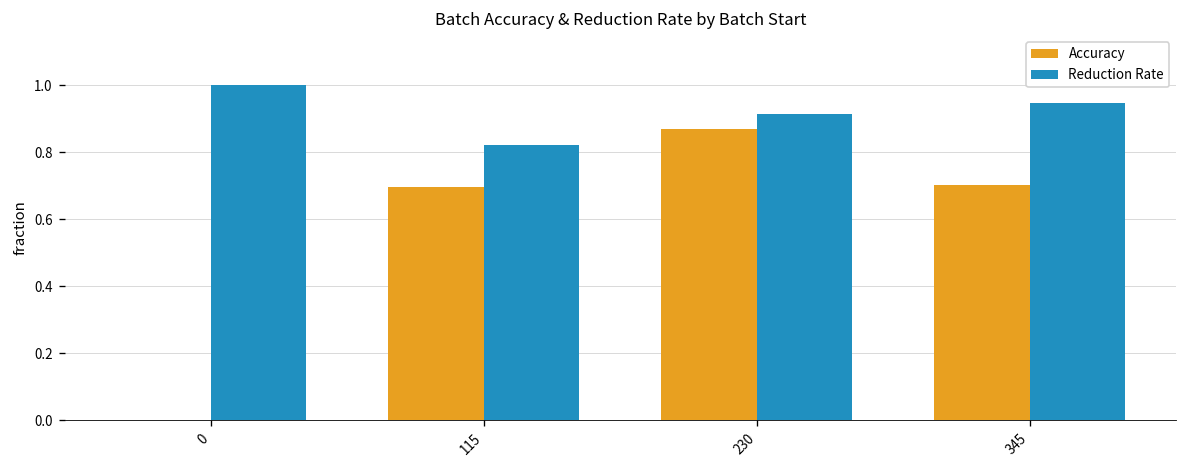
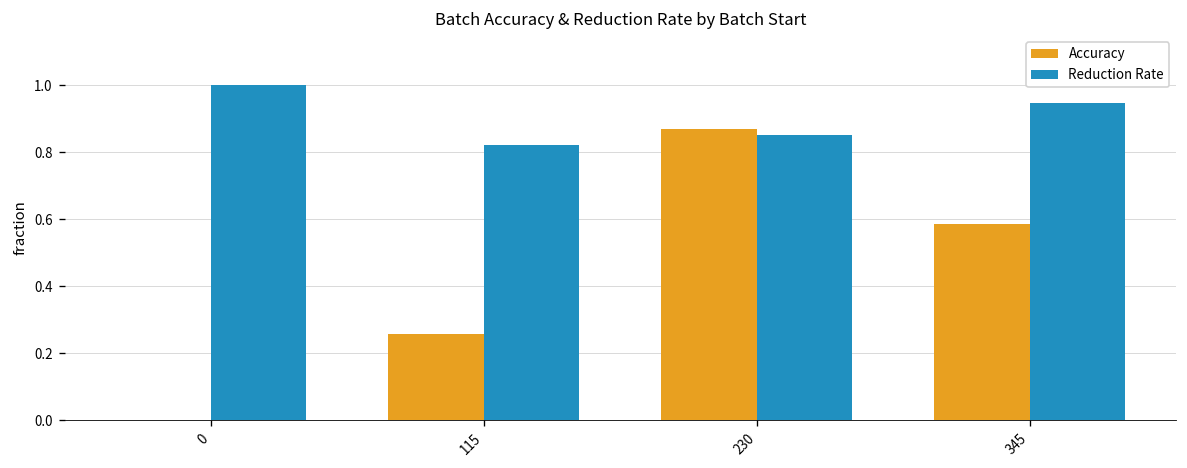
Accuracy, 115: 0.70 -> 0.26
Reduction Rate, 230: 0.91 -> 0.85
Accuracy, 345: 0.70 -> 0.59
